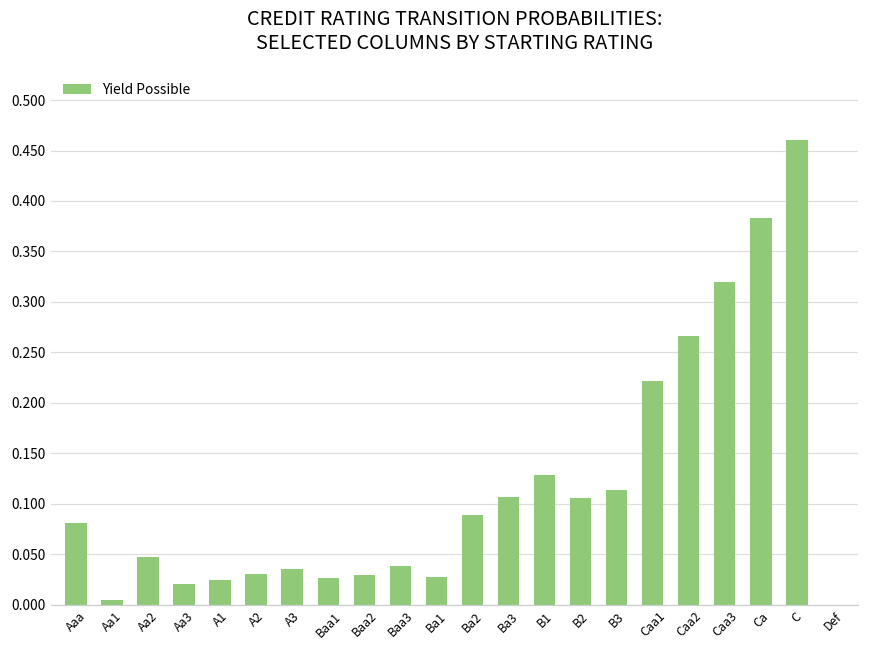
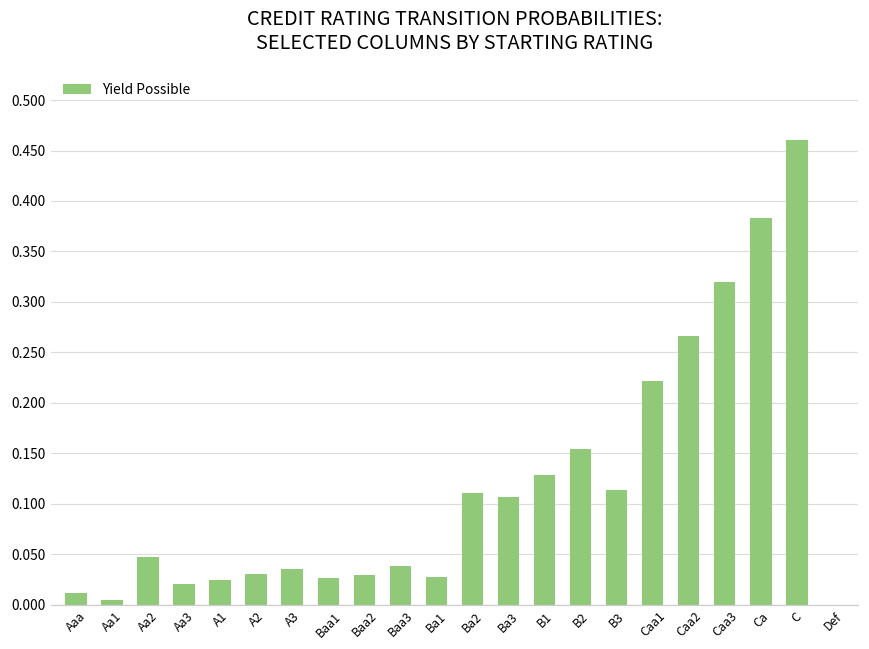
Aaa: 0.08 -> 0.01
Ba2: 0.09 -> 0.11
B2: 0.11 -> 0.15
